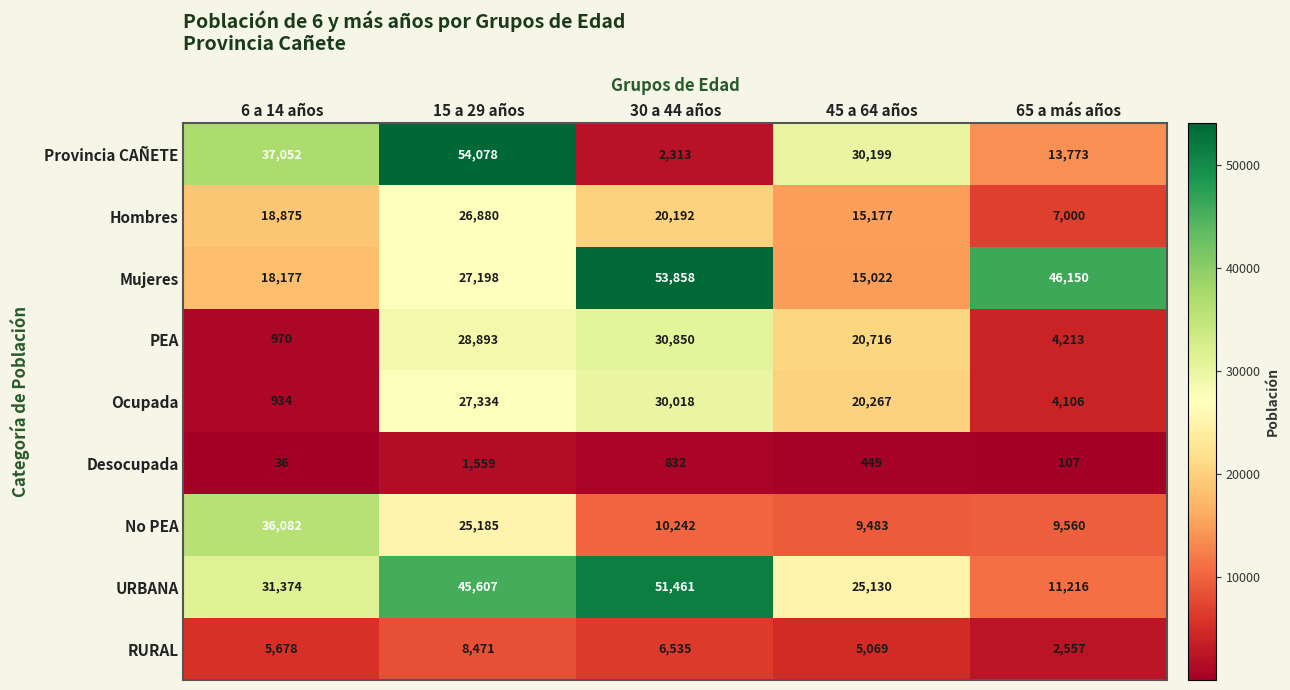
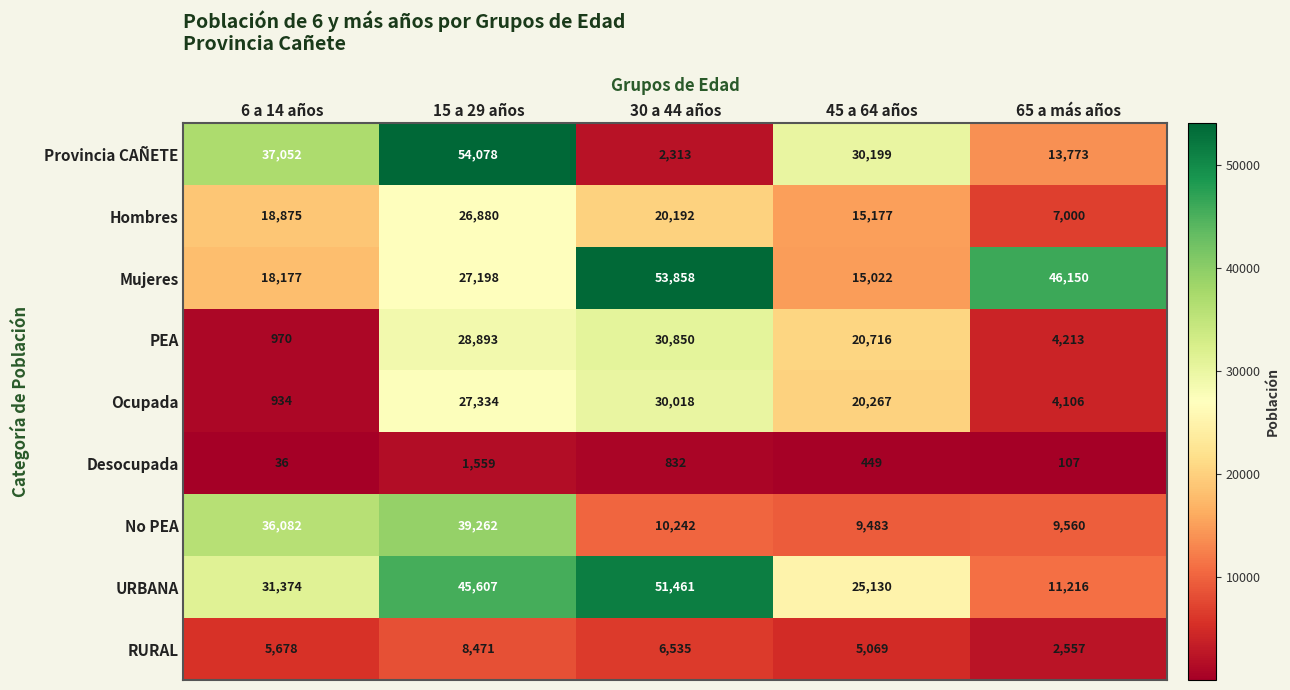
No PEA, 15 a 29 años: 25,185 -> 39,262
